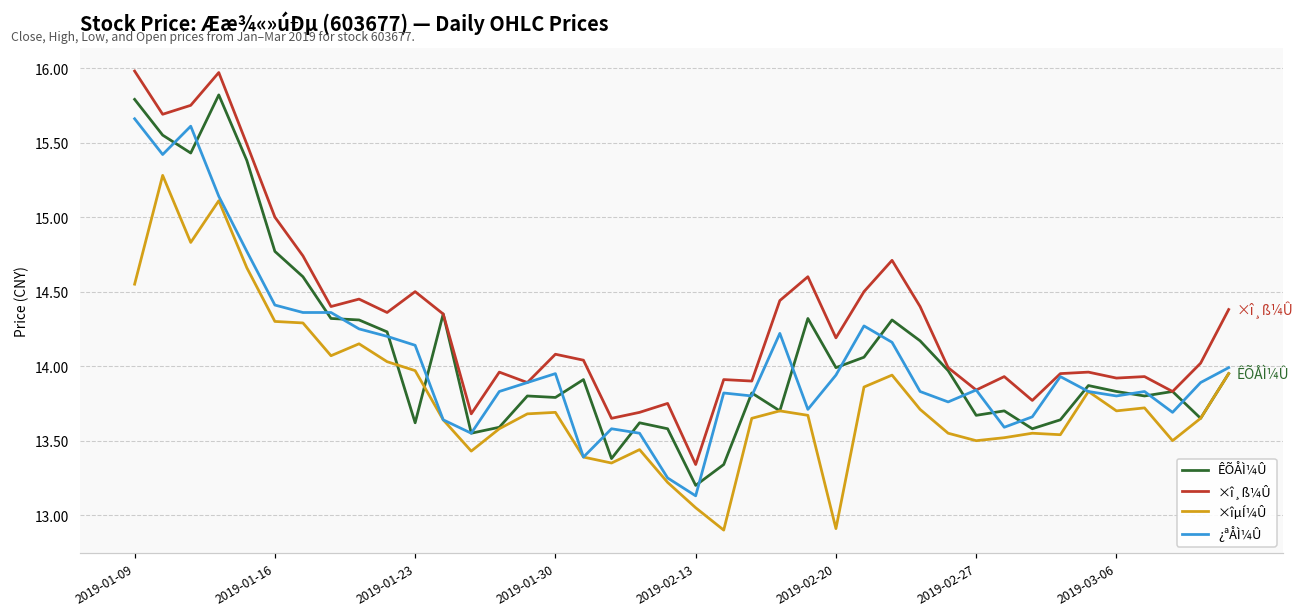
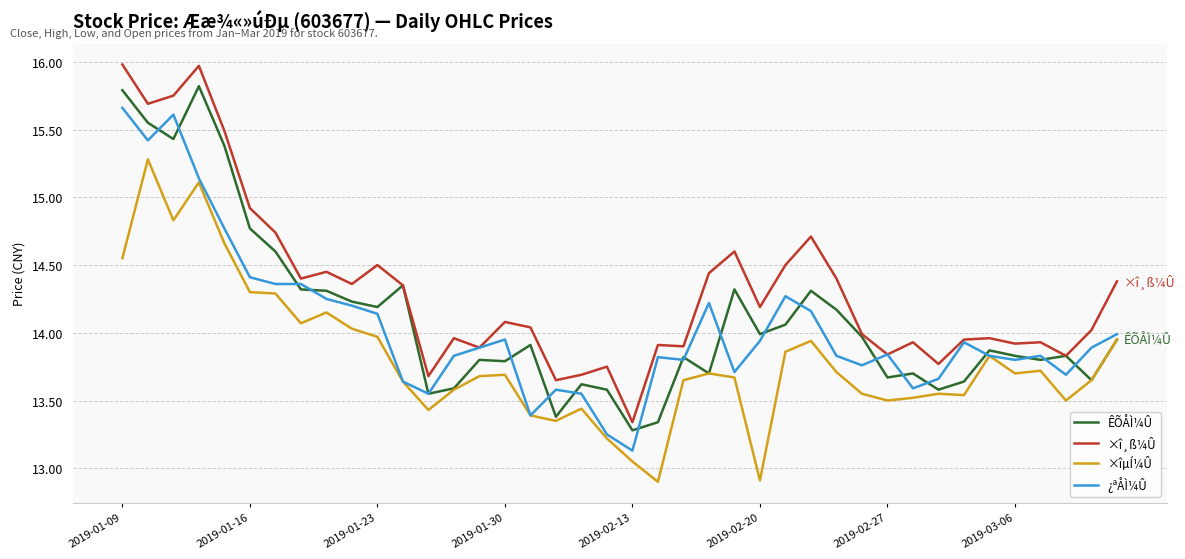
×î¸ß¼Û, 2019-01-16: 15.00 -> 14.92
ÊÕÅÌ¼Û, 2019-01-23: 13.62 -> 14.19
ÊÕÅÌ¼Û, 2019-02-13: 13.20 -> 13.28
